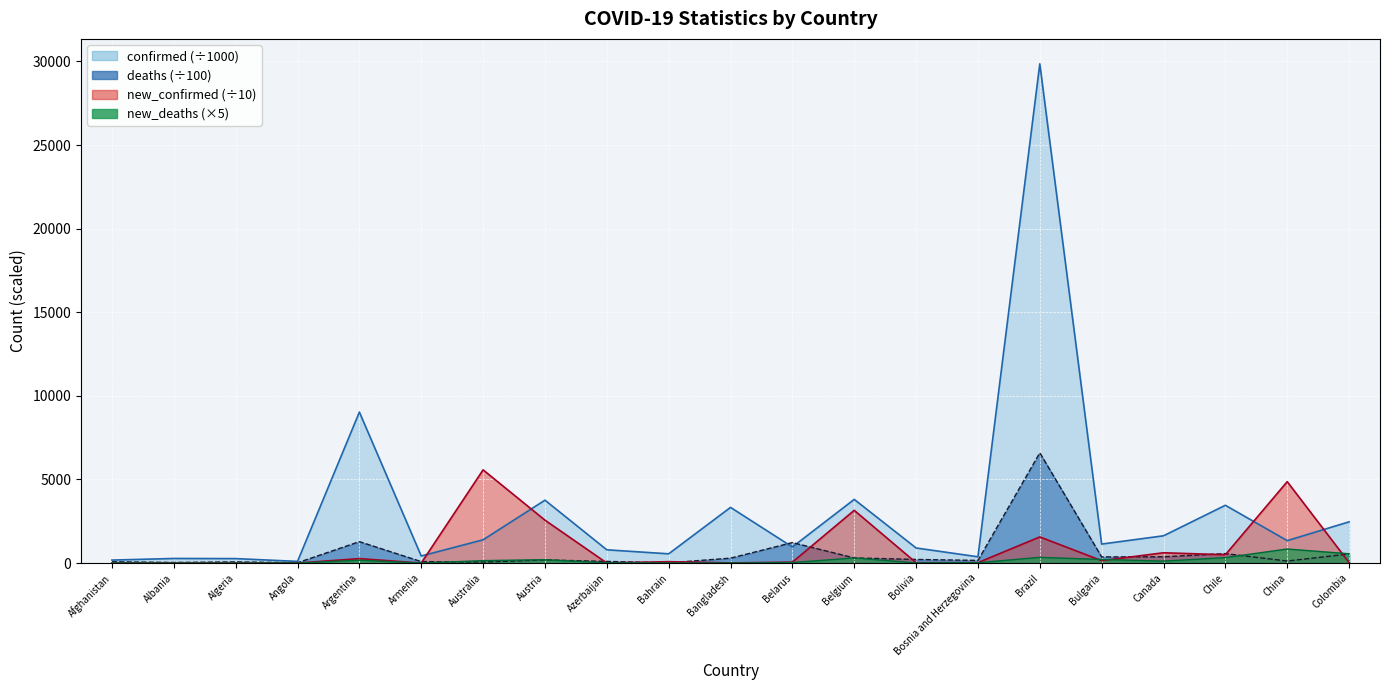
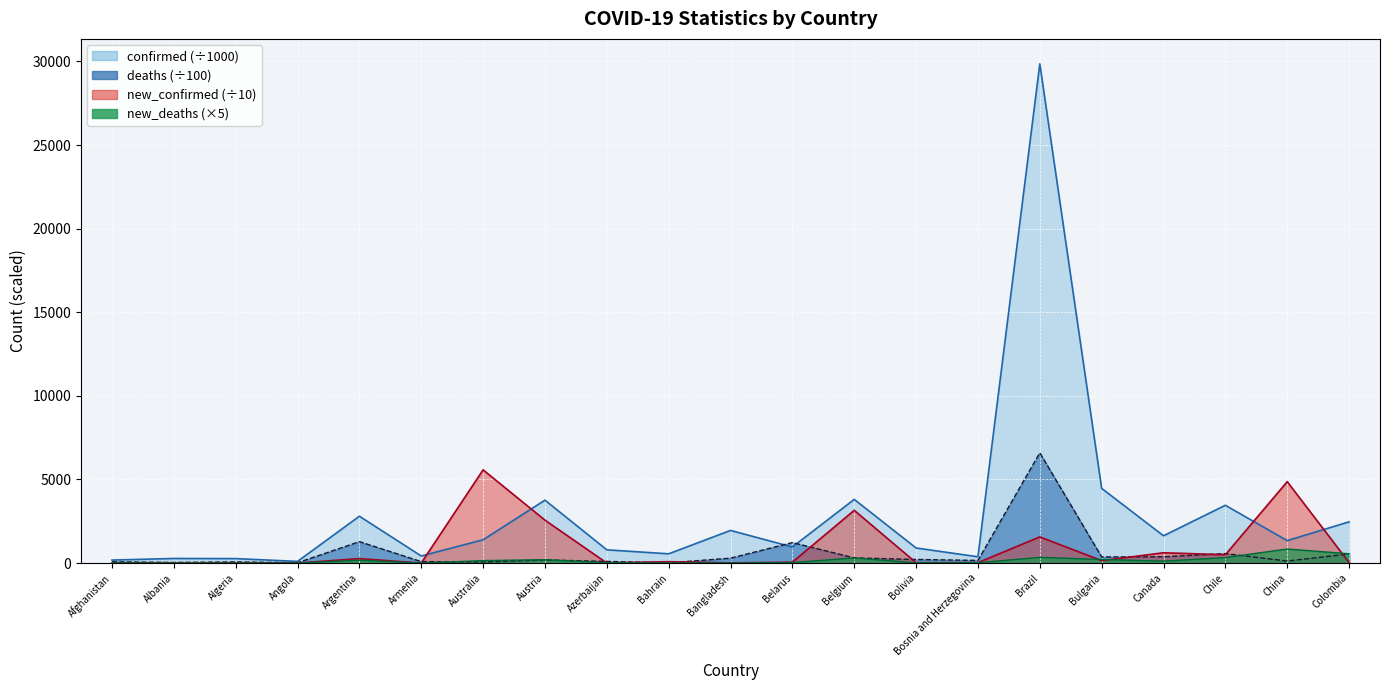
confirmed (÷1000), Argentina: 9000 -> 2800
confirmed (÷1000), Bangladesh: 3300 -> 2000
confirmed (÷1000), Bulgaria: 1100 -> 4500
